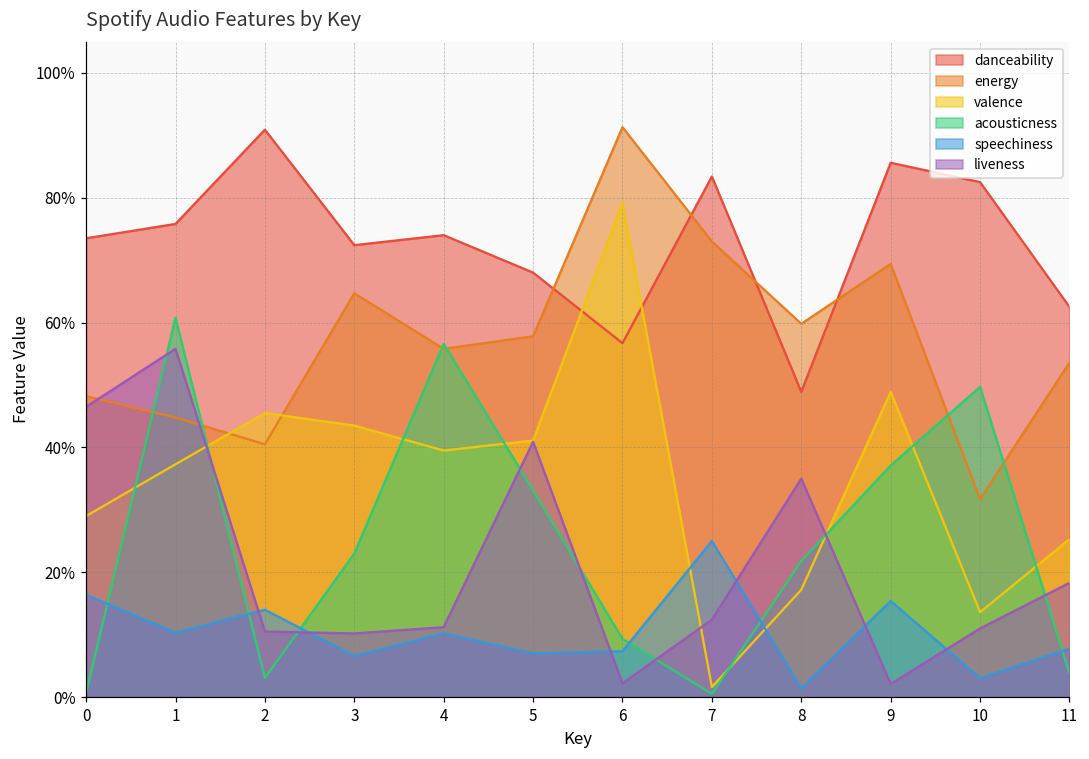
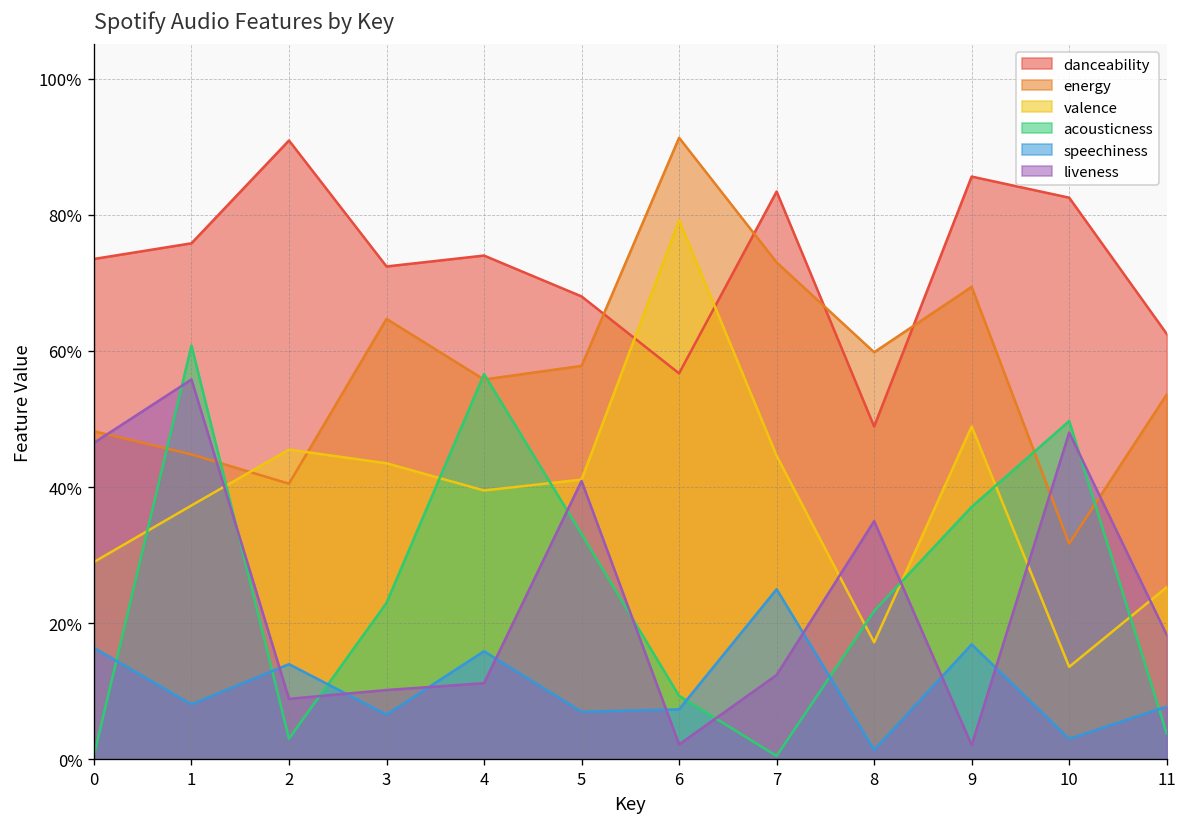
speechiness, 1: 10% -> 8%
liveness, 2: 11% -> 9%
speechiness, 4: 10% -> 16%
valence, 7: 2% -> 45%
speechiness, 9: 15% -> 17%
liveness, 10: 11% -> 48%
